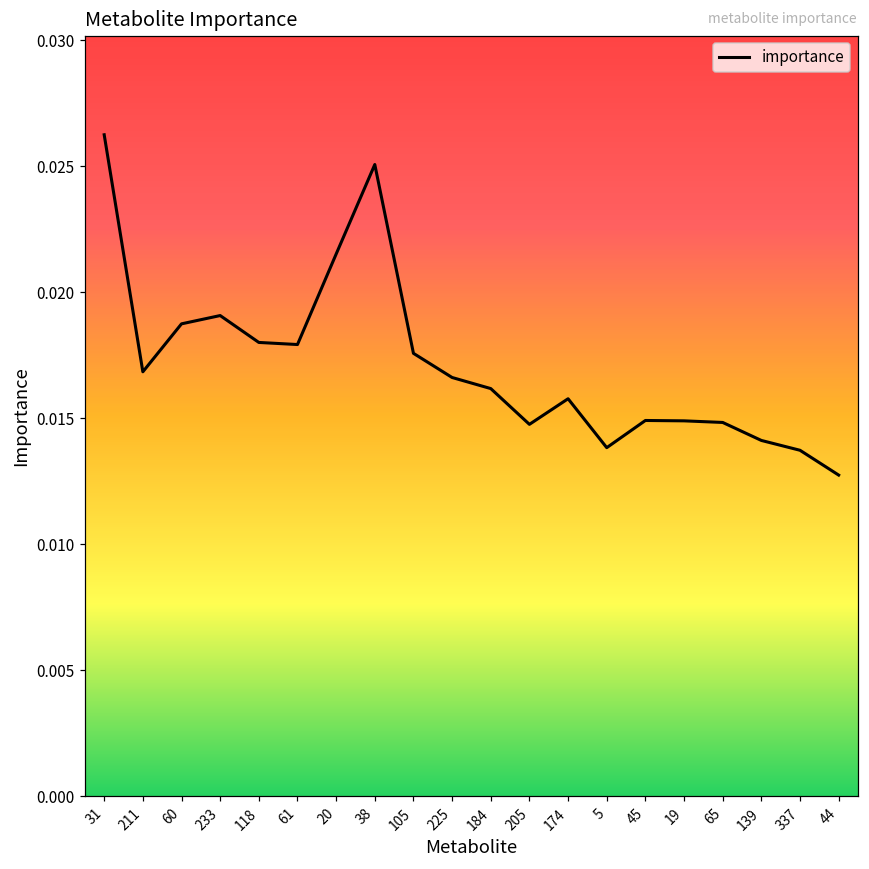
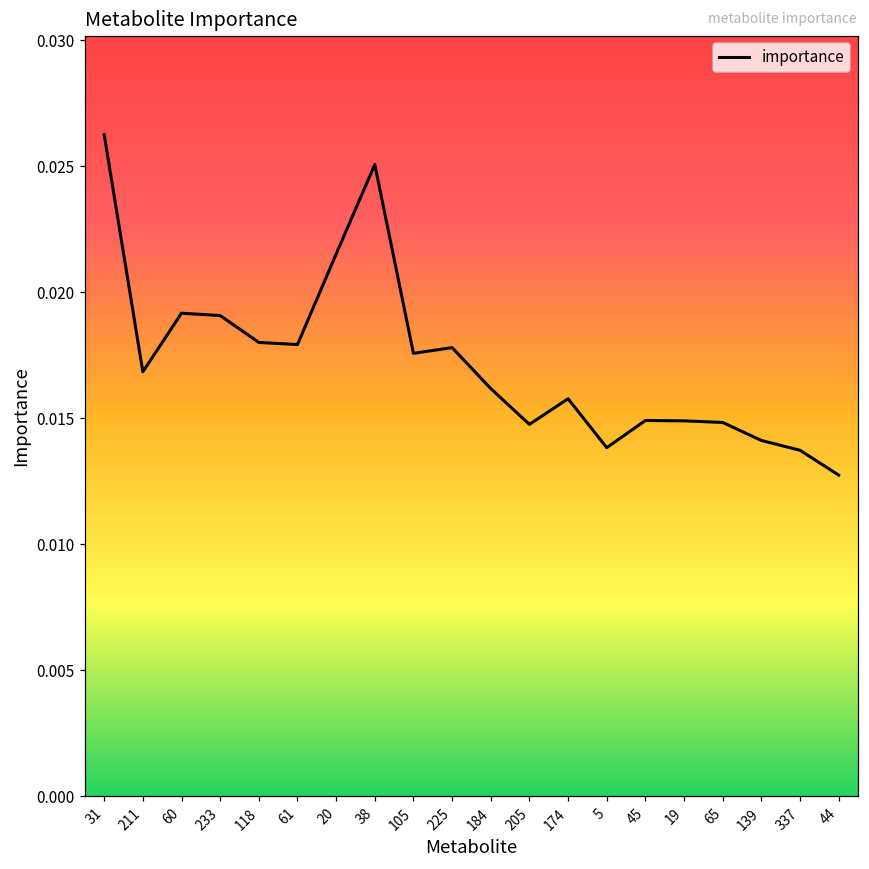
60: 0.0187 -> 0.0192
225: 0.0166 -> 0.0178
